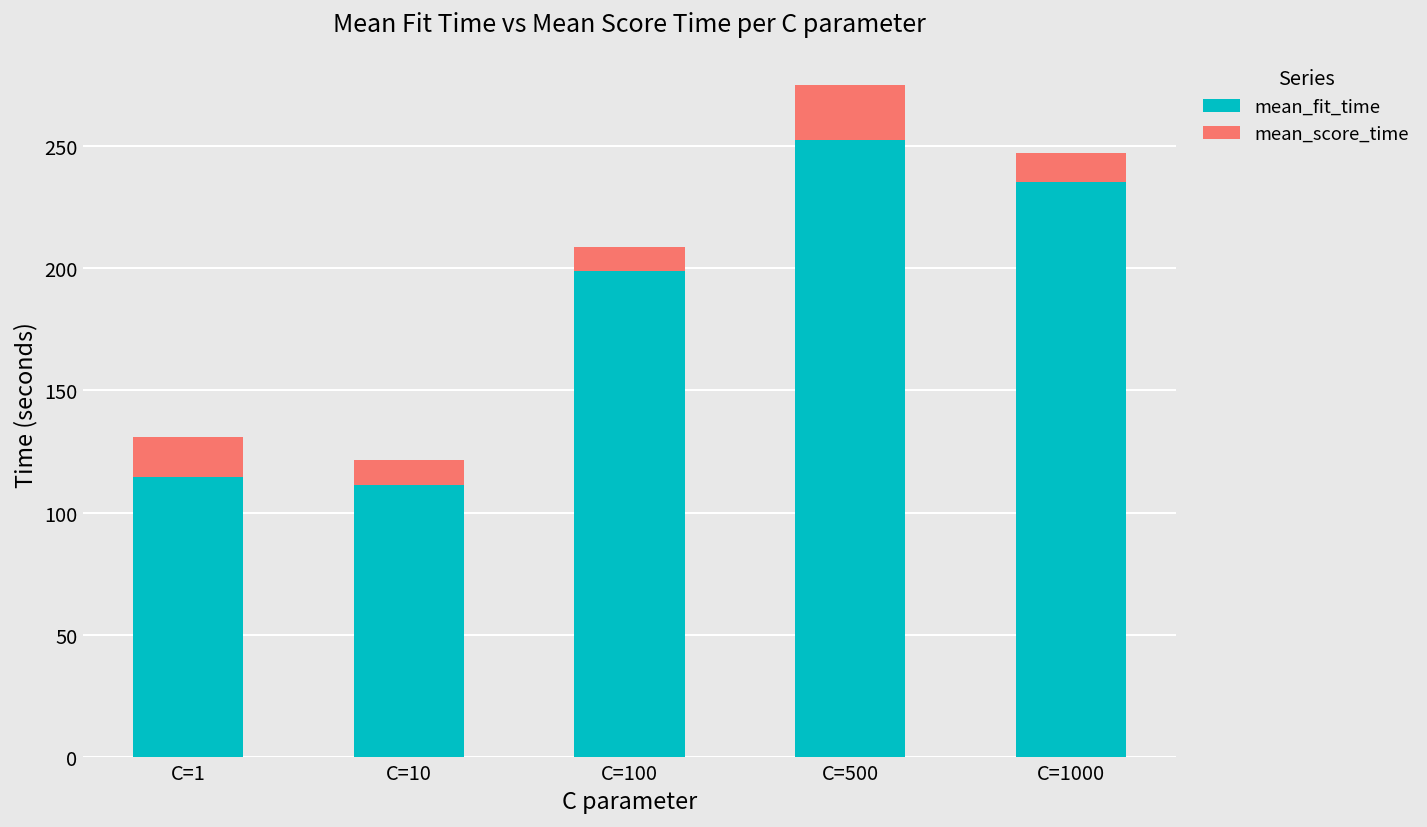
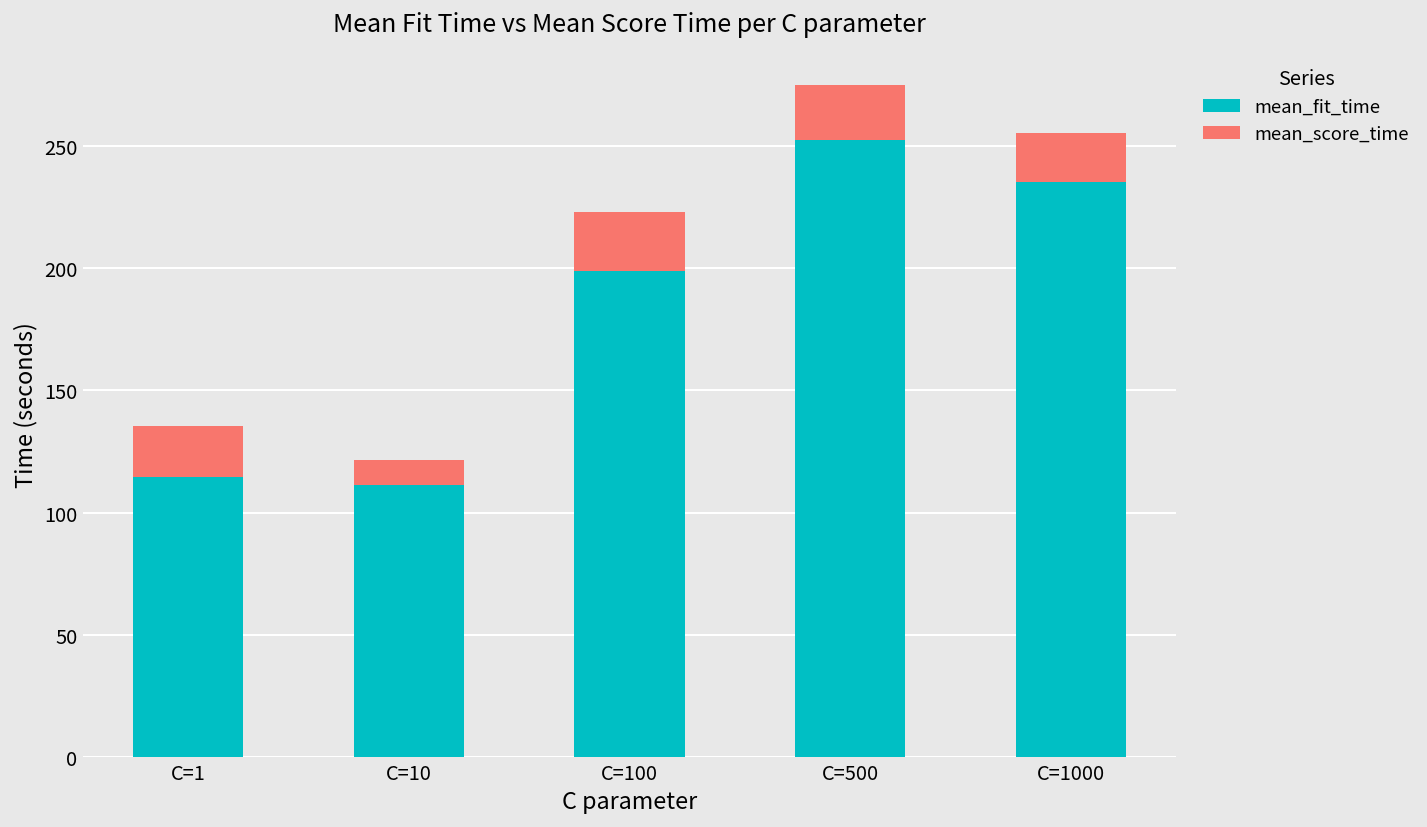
mean_score_time, C=1: 17 -> 21
mean_score_time, C=100: 10 -> 24
mean_score_time, C=1000: 12 -> 20
